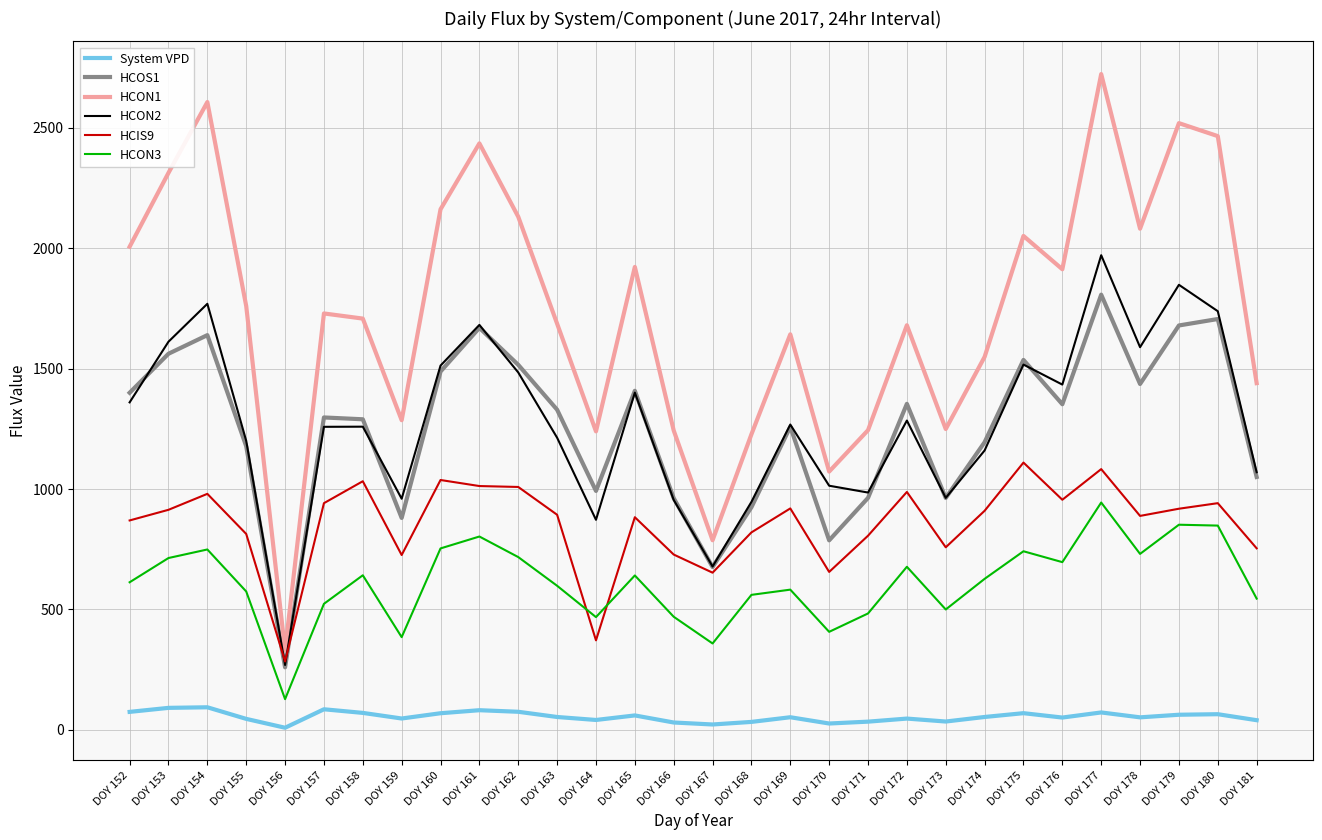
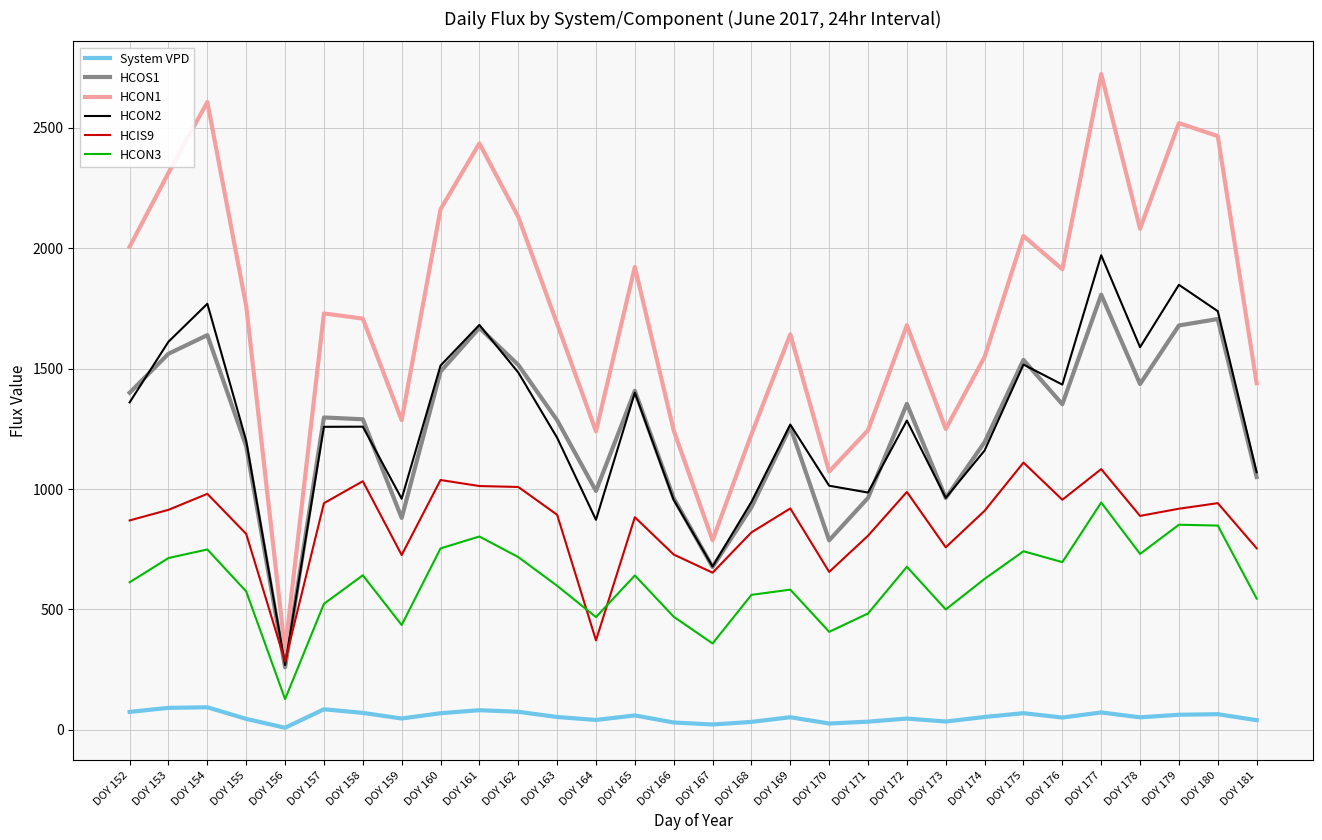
HCON3, DOY 159: 390 -> 440
HCOS1, DOY 163: 1330 -> 1290
